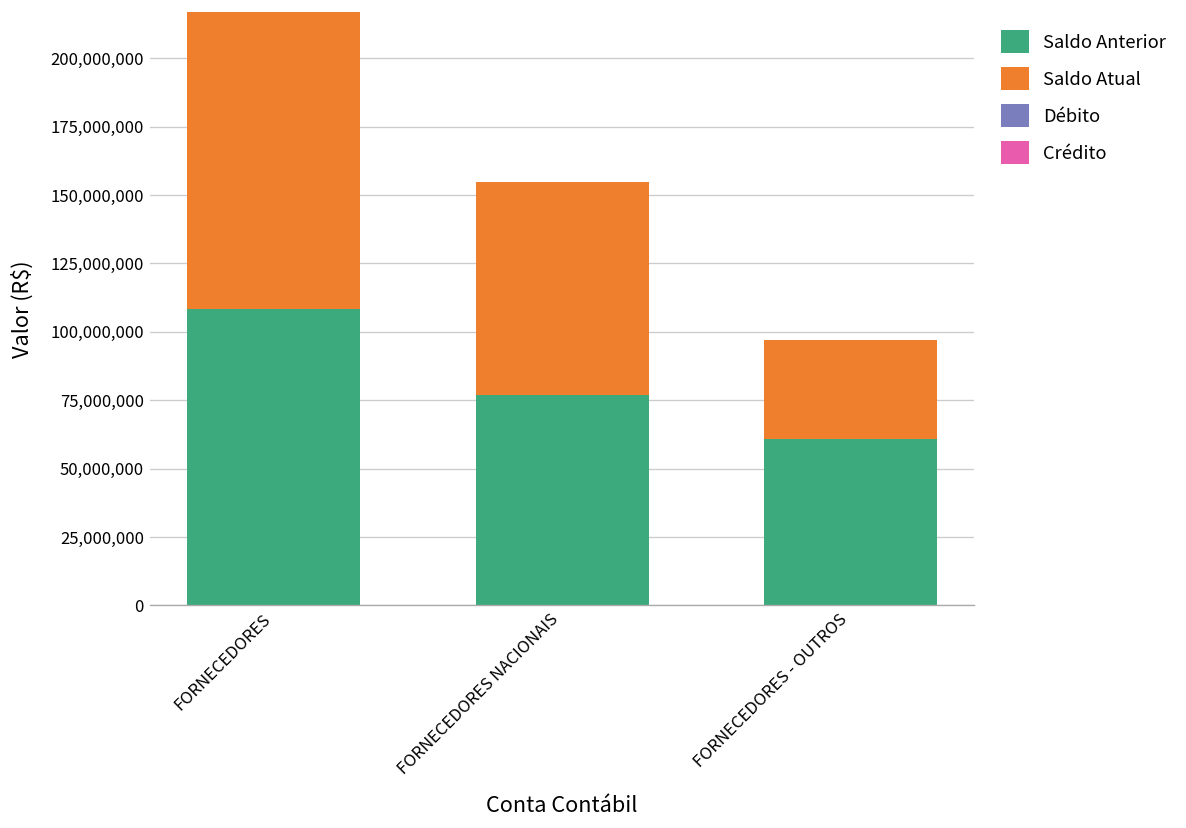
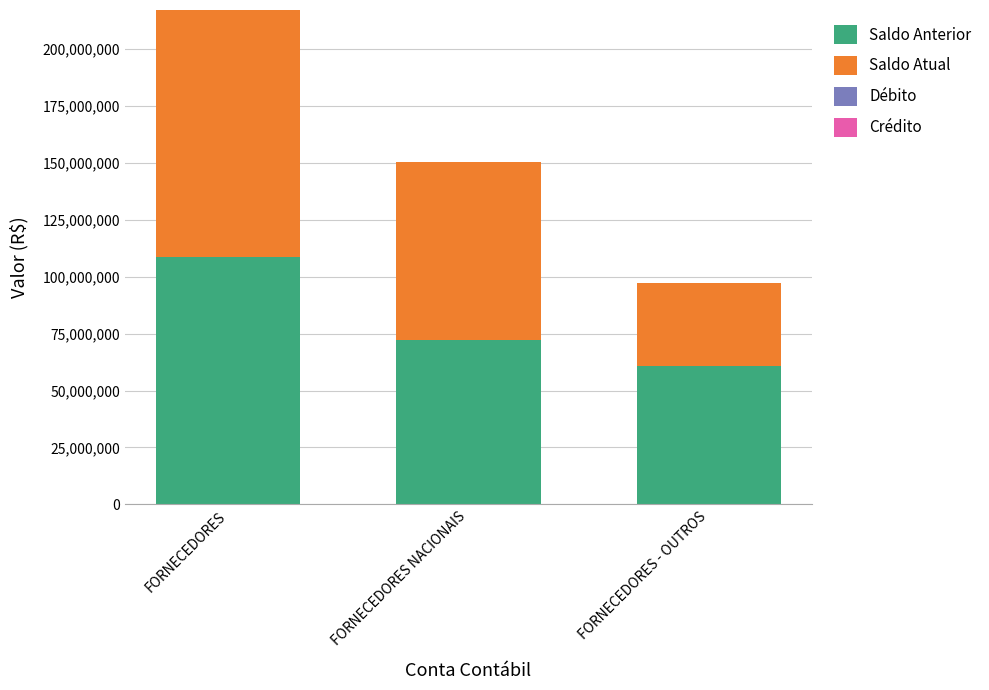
Saldo Anterior, FORNECEDORES NACIONAIS: 77,000,000 -> 72,000,000
